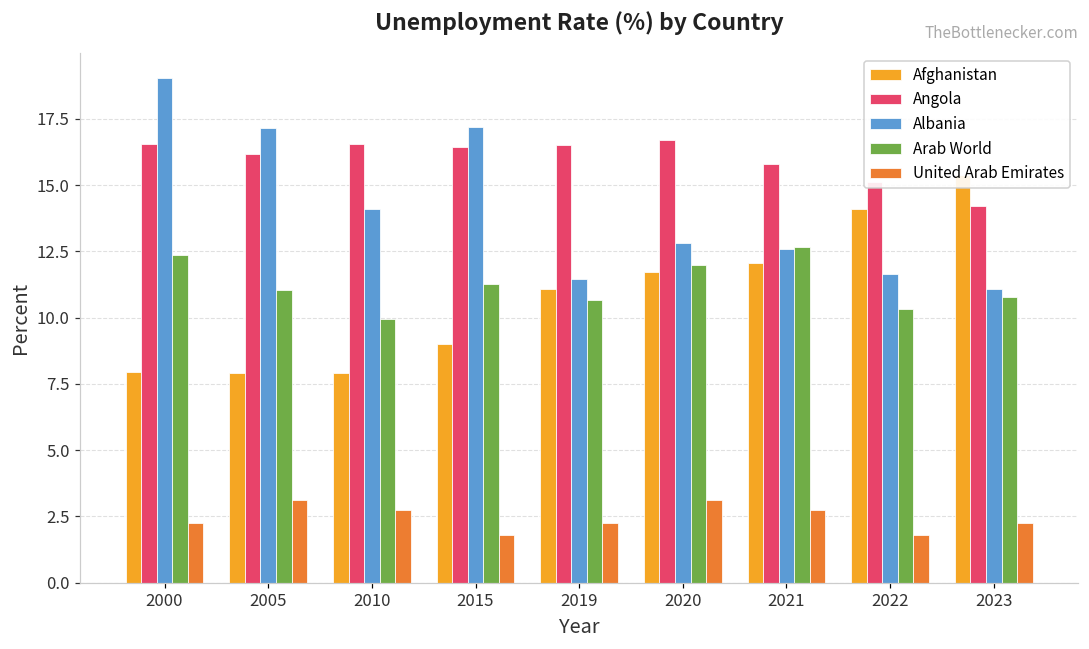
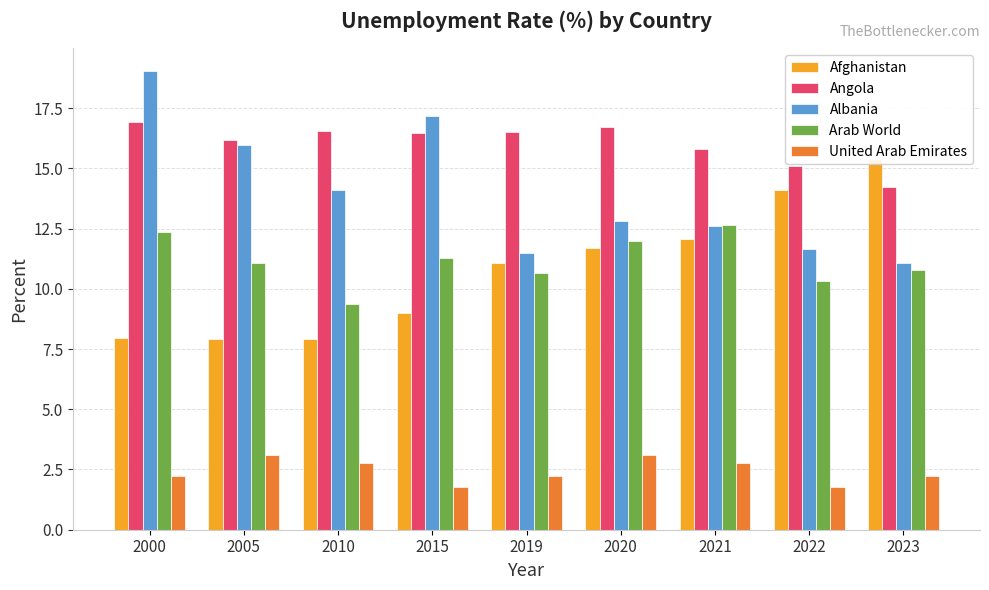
Angola, 2000: 16.6 -> 16.9
Albania, 2005: 17.2 -> 16.0
Arab World, 2010: 10.0 -> 9.4
